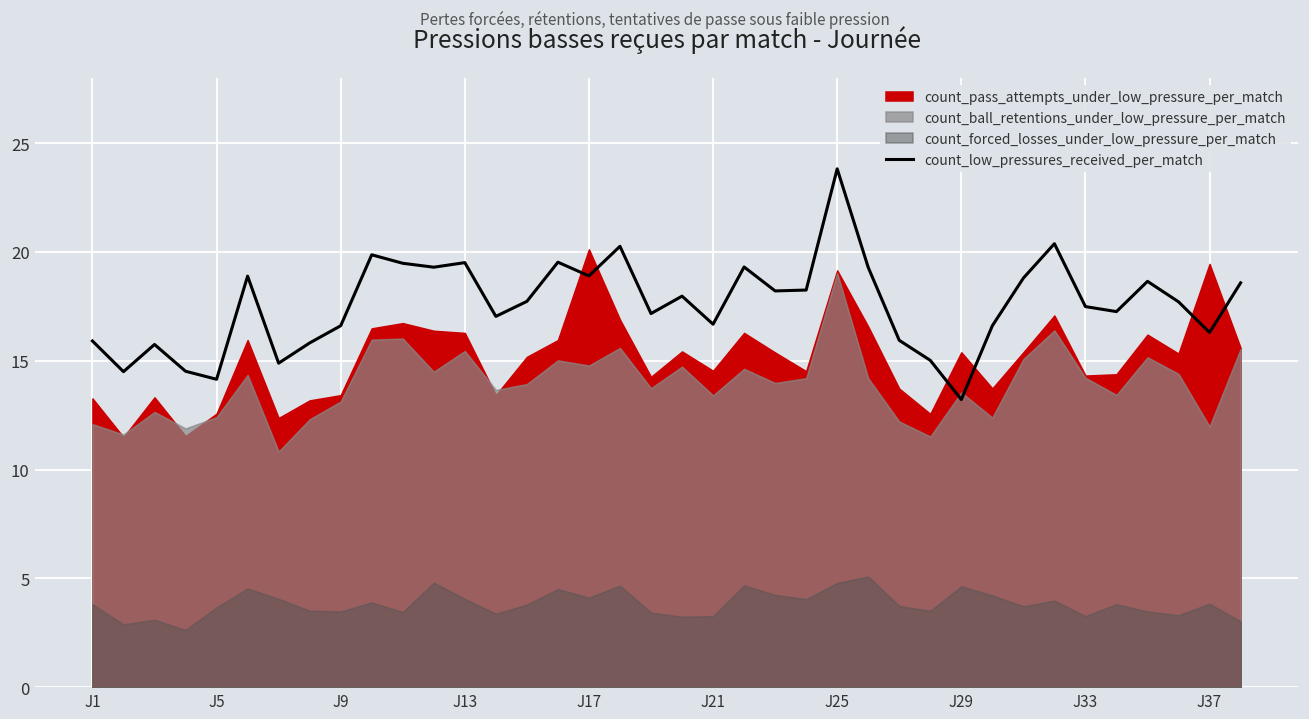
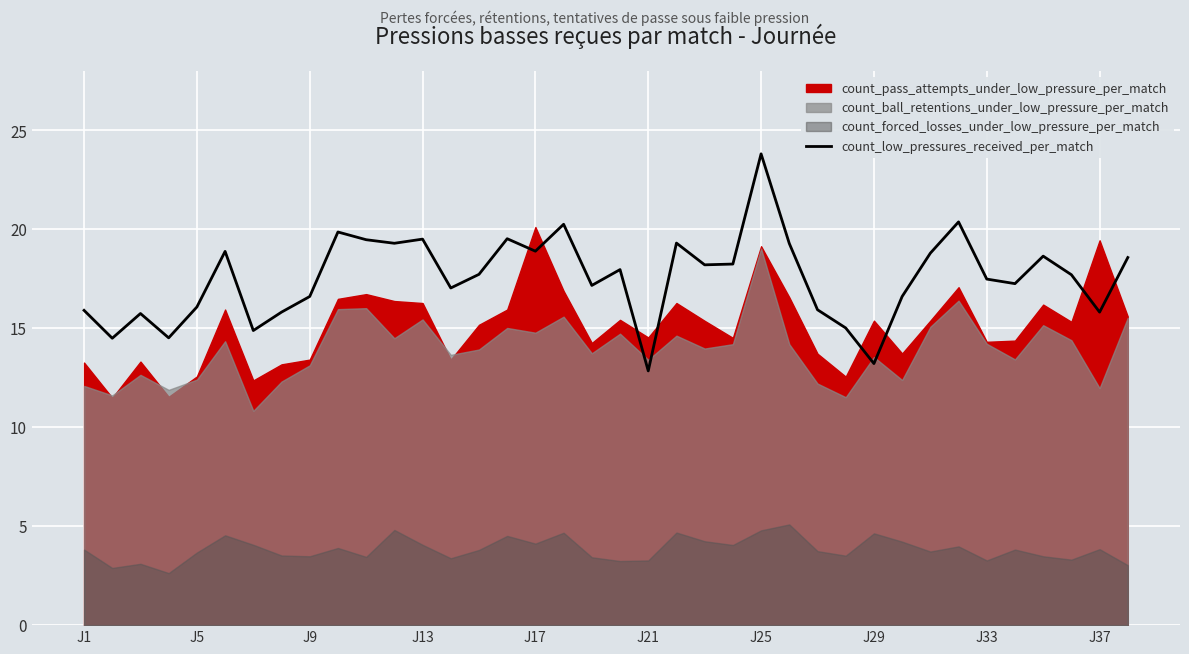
count_low_pressures_received_per_match, J5: 14.2 -> 16.1
count_low_pressures_received_per_match, J21: 16.7 -> 12.9
count_low_pressures_received_per_match, J37: 16.3 -> 15.8
